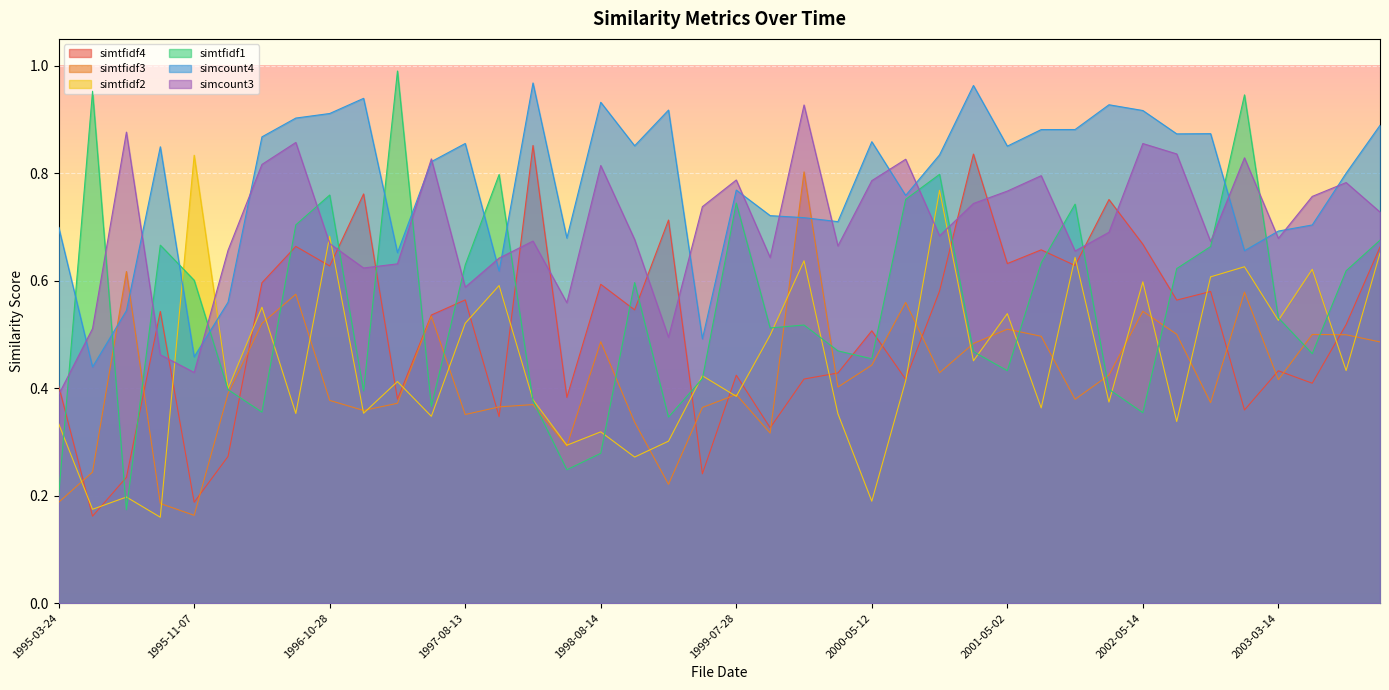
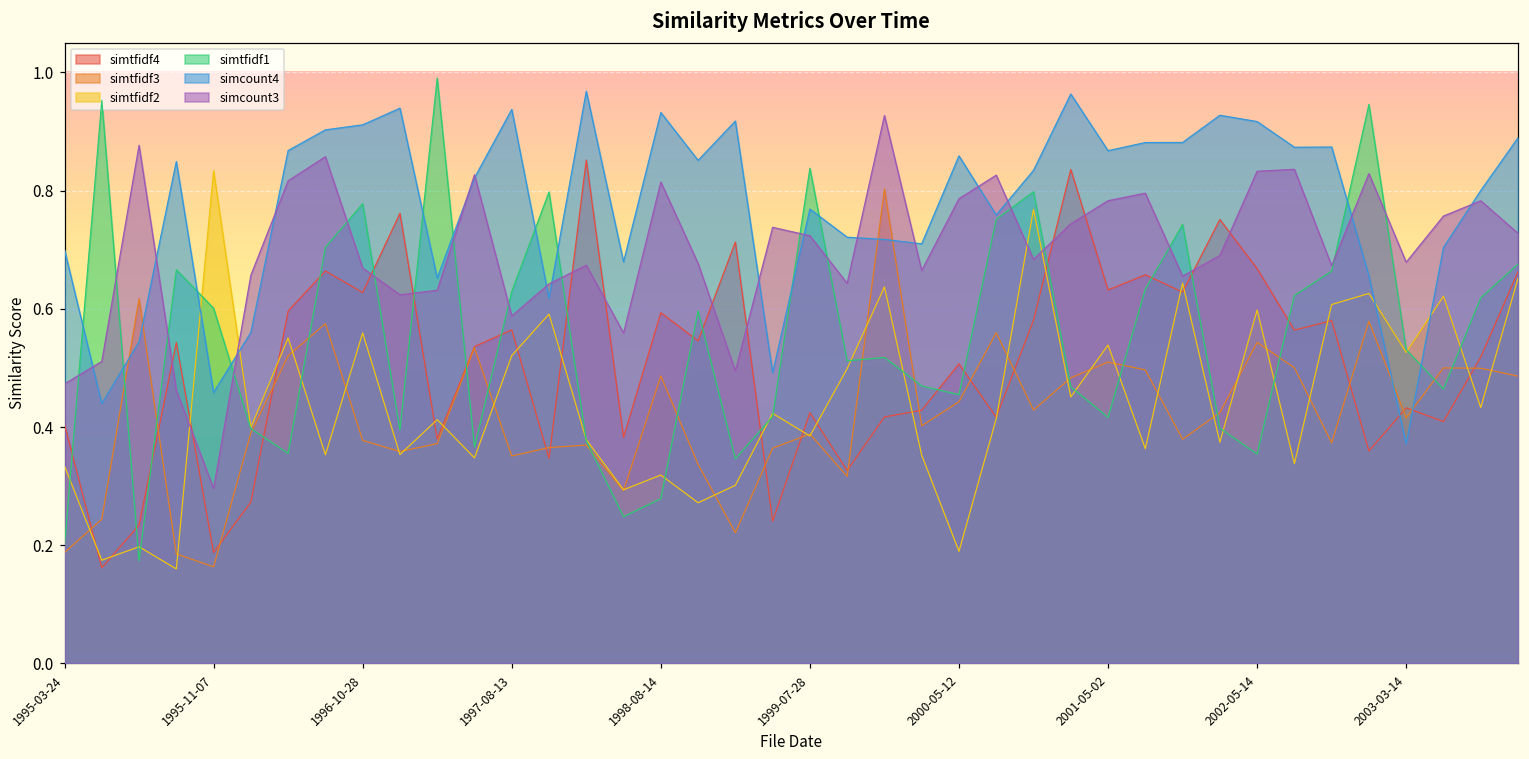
simcount3, 1995-03-24: 0.39 -> 0.47
simcount3, 1995-11-07: 0.43 -> 0.30
simtfidf2, 1996-10-28: 0.68 -> 0.56
simtfidf1, 1996-10-28: 0.76 -> 0.78
simcount4, 1997-08-13: 0.86 -> 0.94
simtfidf1, 1999-07-28: 0.74 -> 0.84
simcount3, 1999-07-28: 0.79 -> 0.72
simtfidf1, 2001-05-02: 0.43 -> 0.42
simcount4, 2001-05-02: 0.85 -> 0.87
simcount3, 2001-05-02: 0.77 -> 0.78
simcount3, 2002-05-14: 0.86 -> 0.83
simcount4, 2003-03-14: 0.69 -> 0.37
